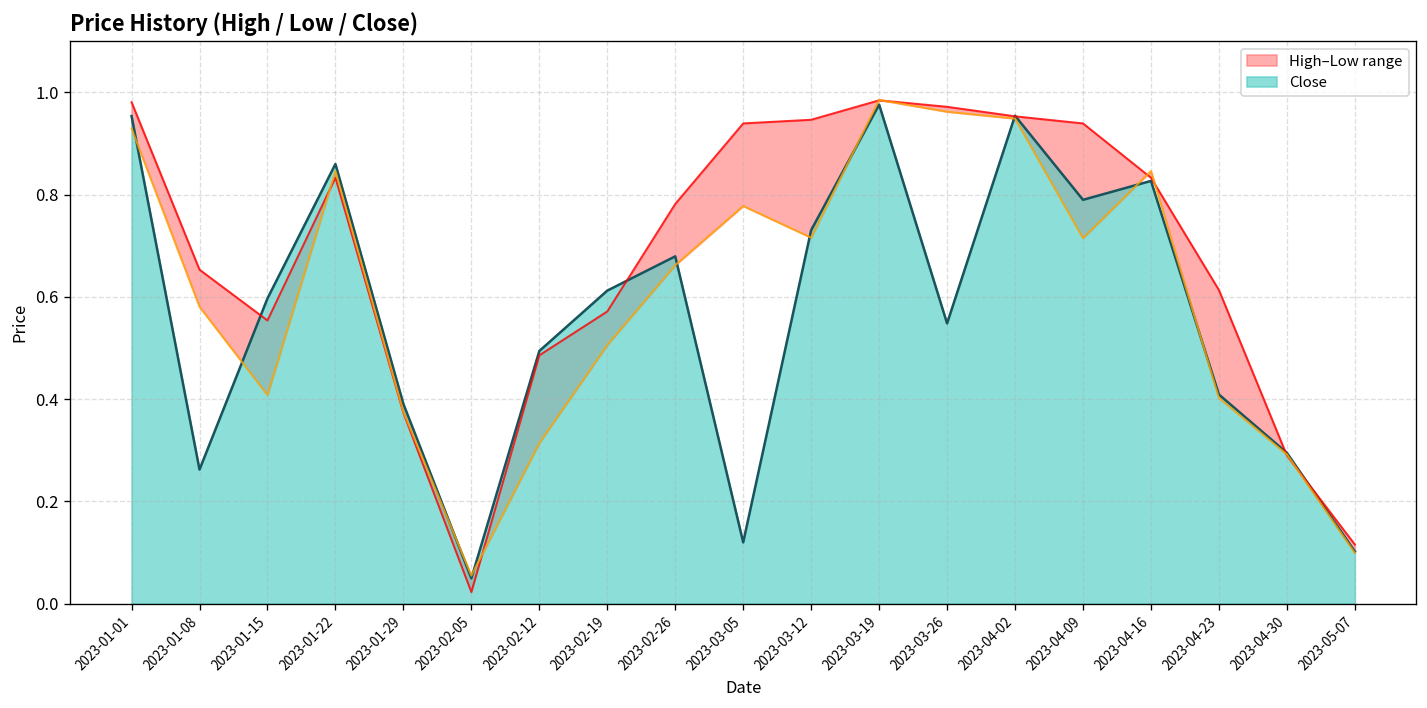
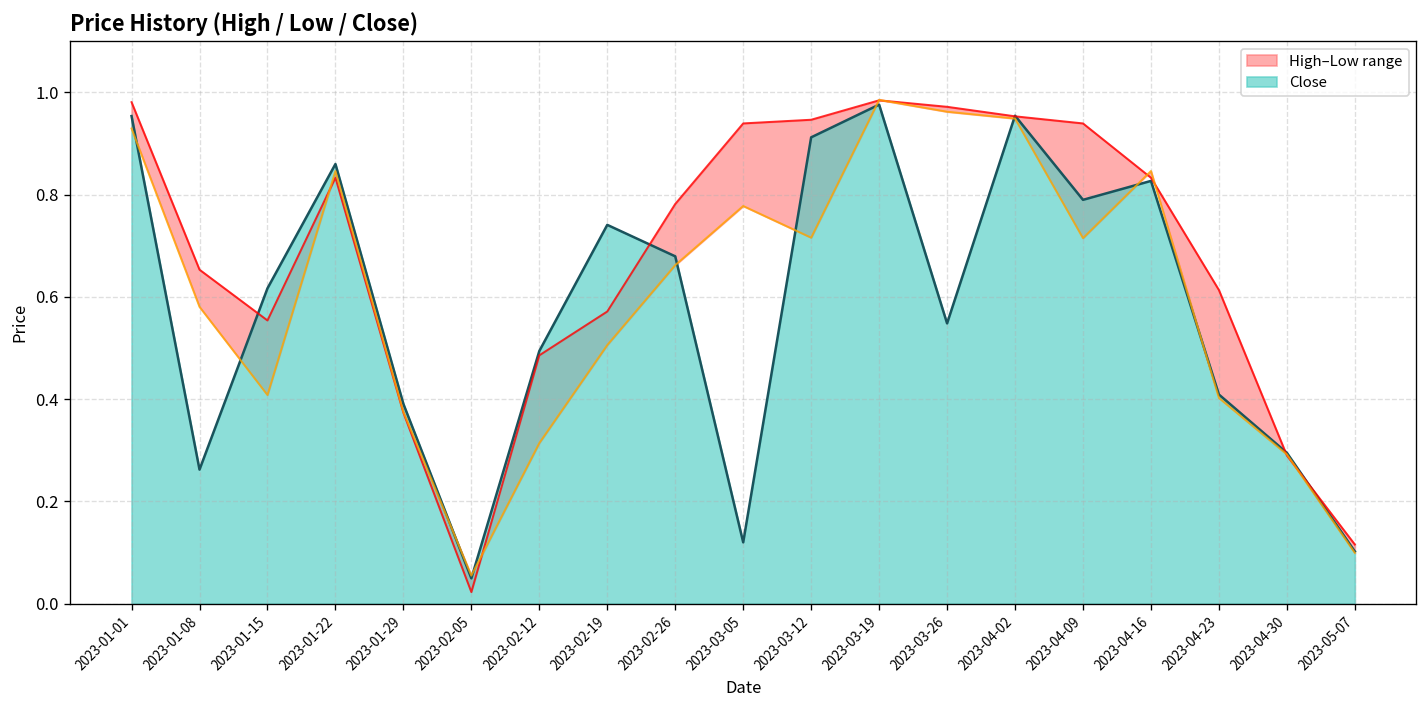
Close, 2023-01-15: 0.60 -> 0.62
Close, 2023-02-19: 0.61 -> 0.74
Close, 2023-03-12: 0.73 -> 0.91
